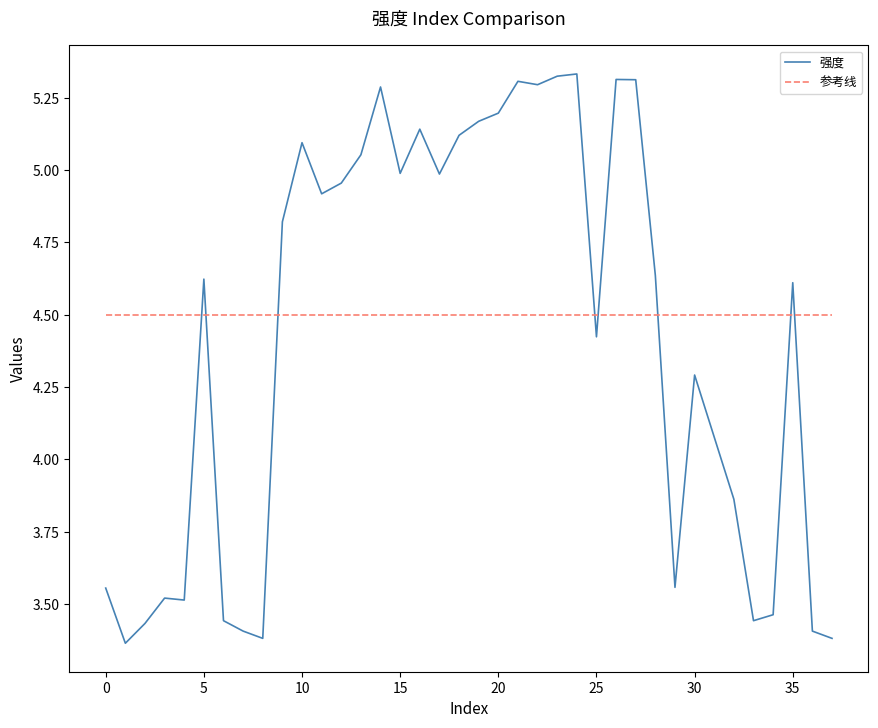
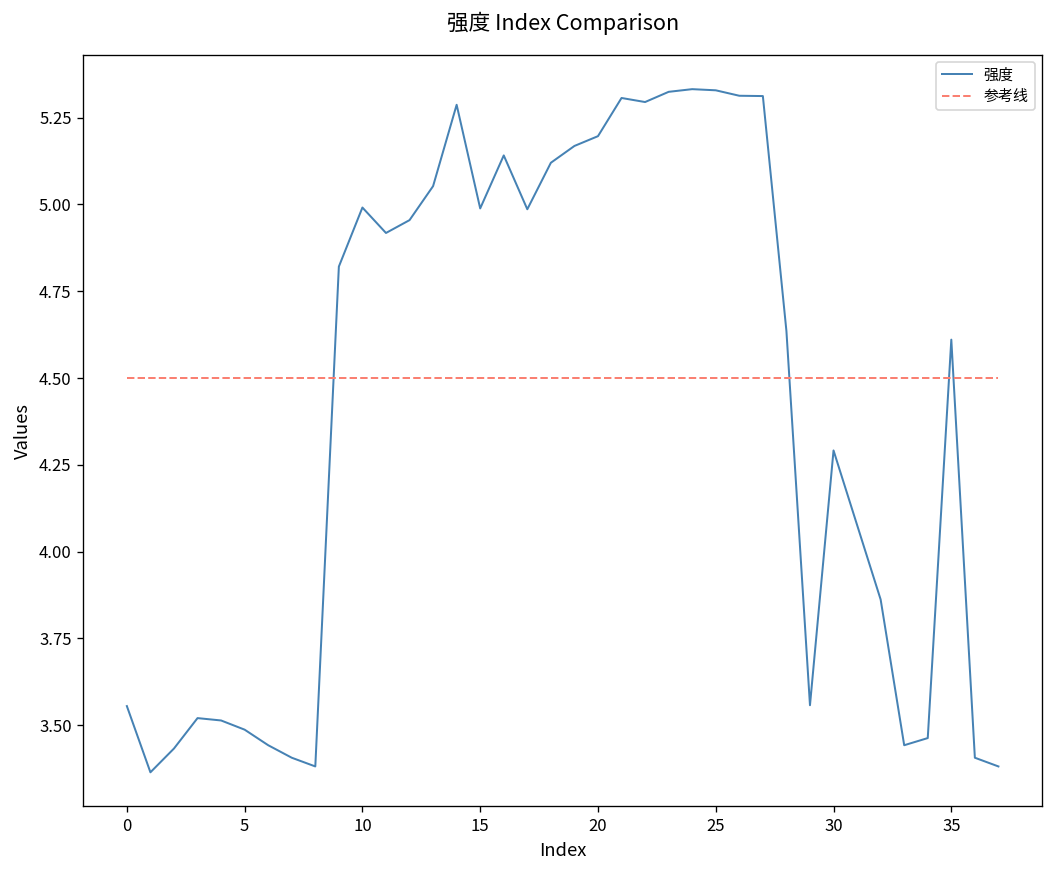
强度, 5: 4.62 -> 3.49
强度, 10: 5.09 -> 4.99
强度, 25: 4.42 -> 5.33
